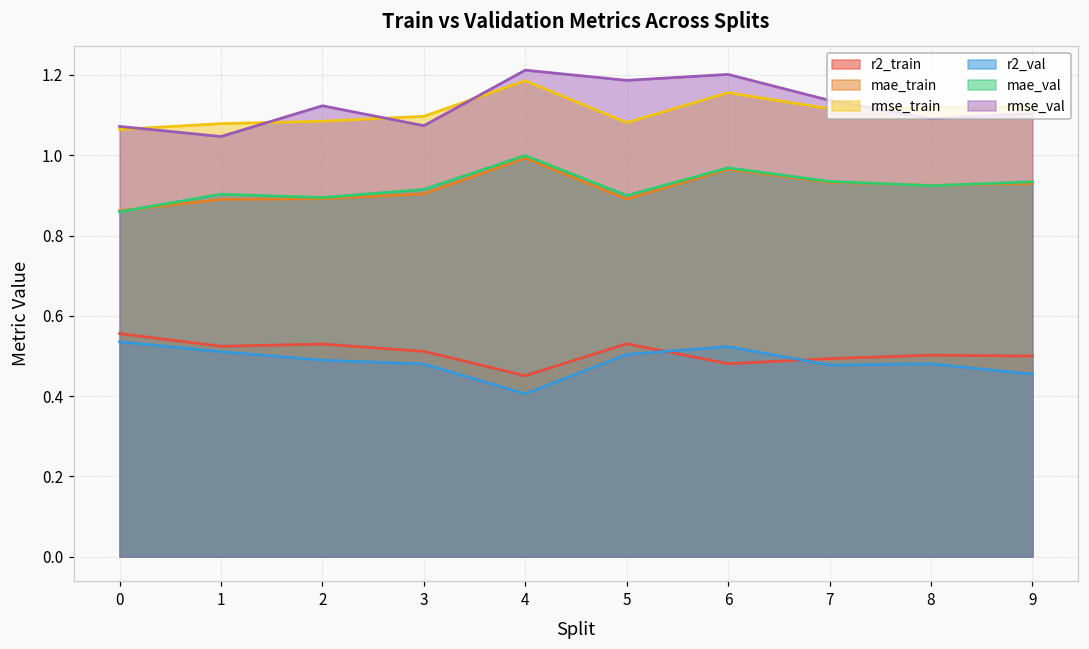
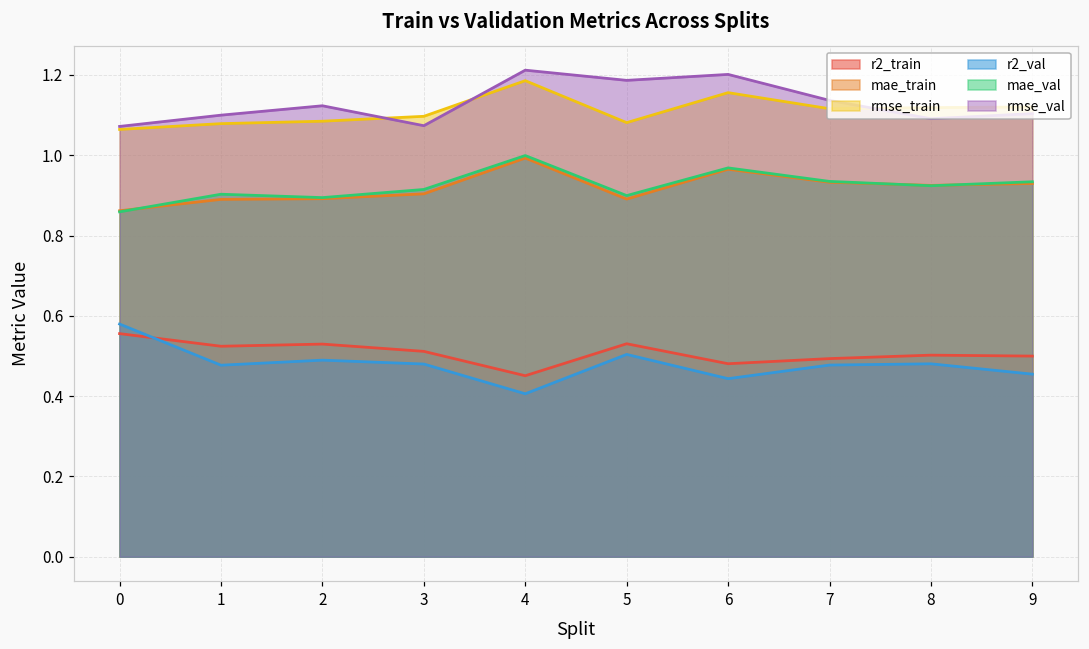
r2_val, 0: 0.54 -> 0.58
r2_val, 1: 0.51 -> 0.48
rmse_val, 1: 1.05 -> 1.10
r2_val, 6: 0.52 -> 0.44
